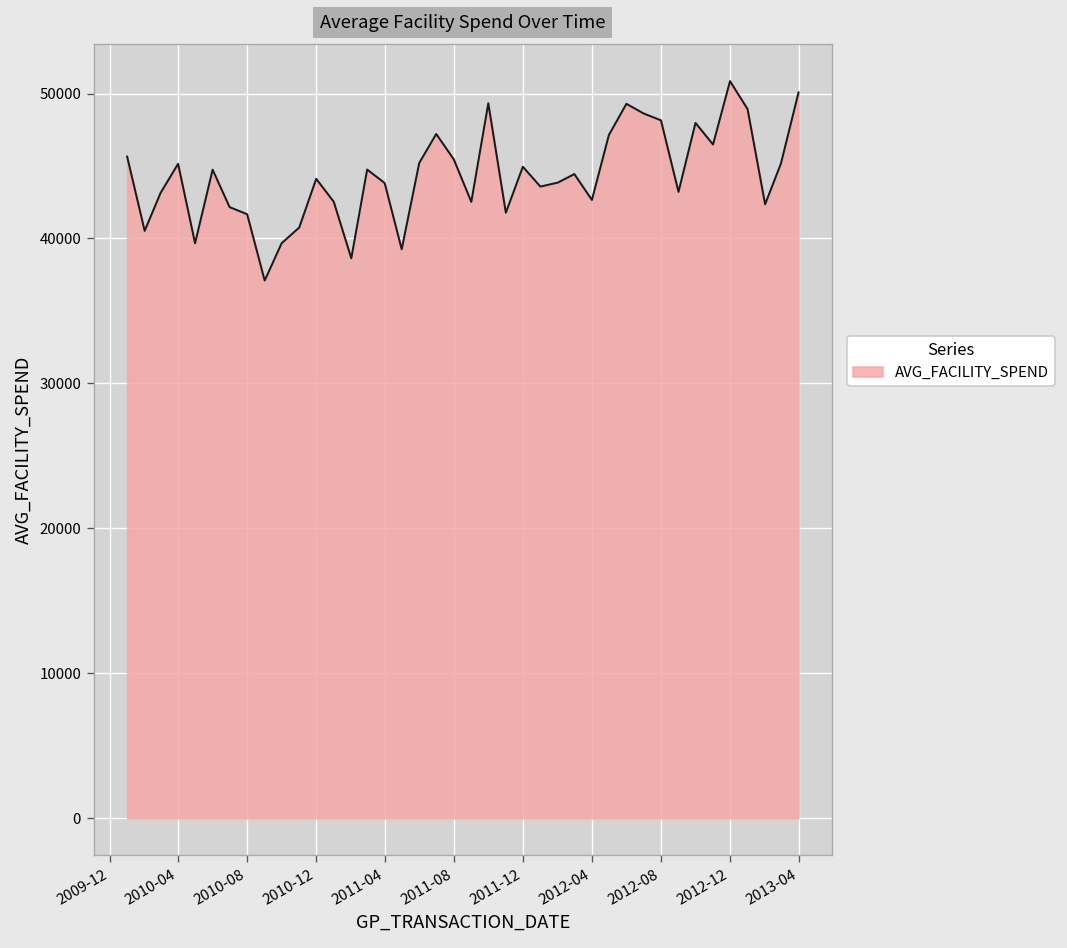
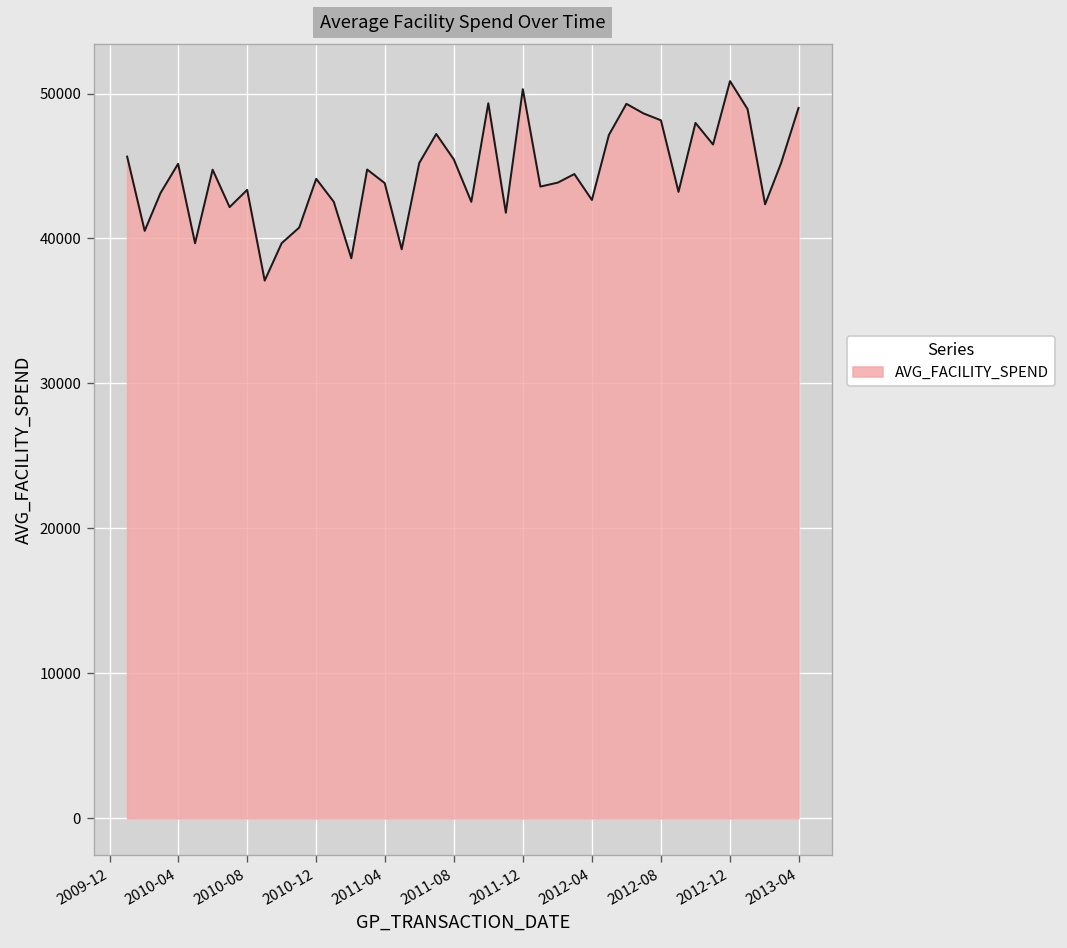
2010-08: 41700 -> 43400
2011-12: 44900 -> 50300
2013-04: 50100 -> 49000
